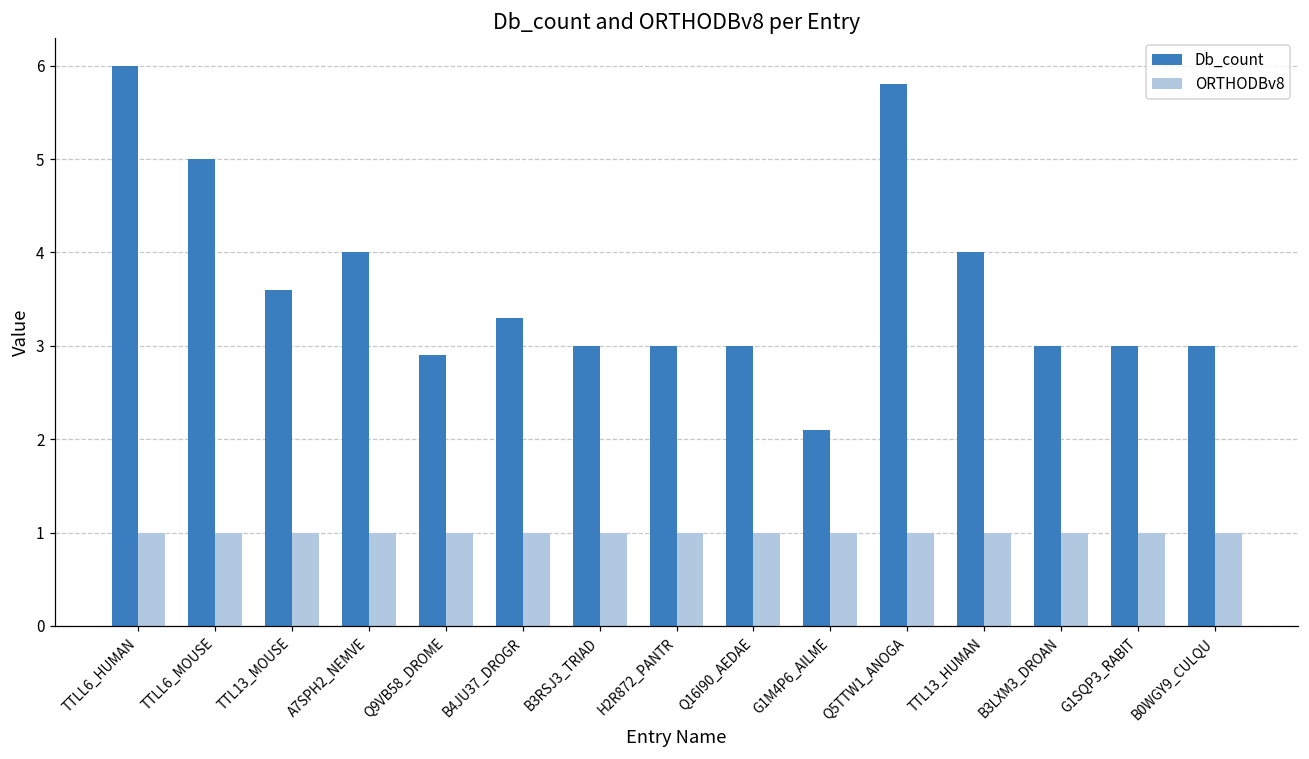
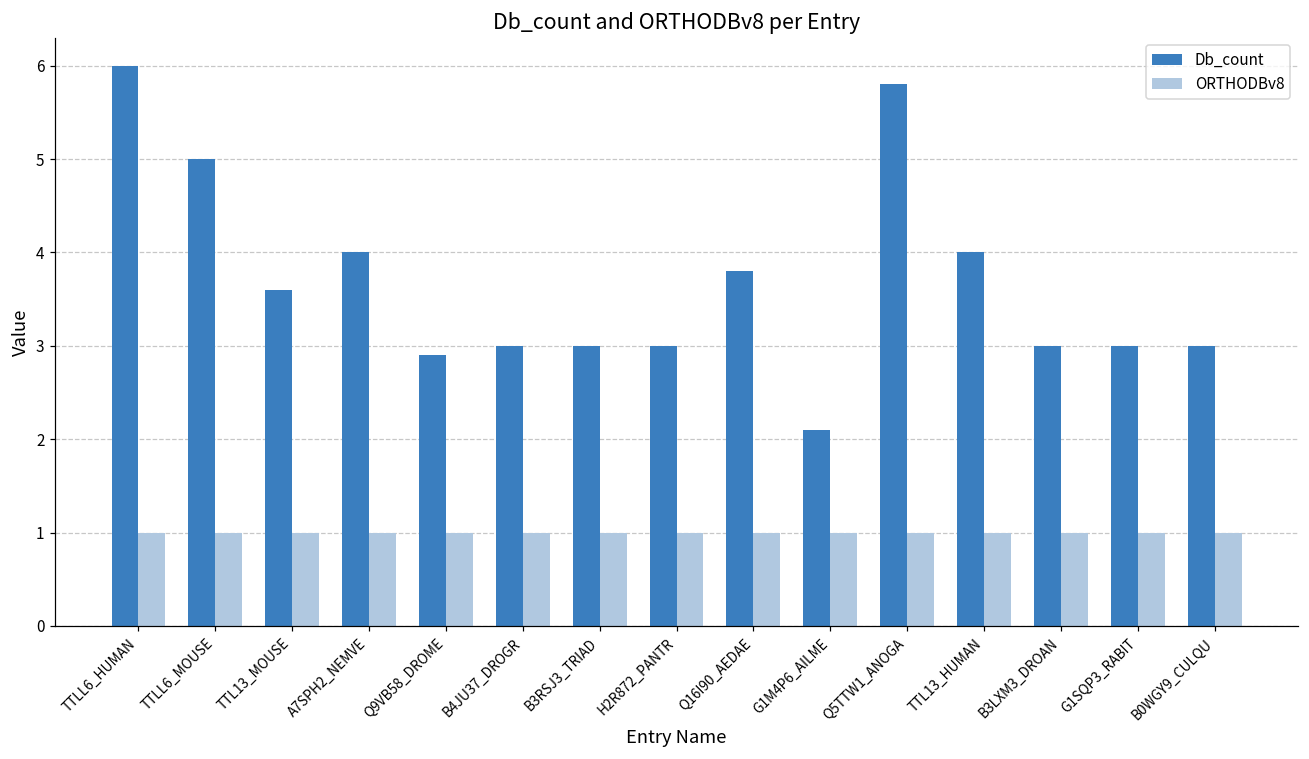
Db_count, B4JU37_DROGR: 3.3 -> 3.0
Db_count, Q16I90_AEDAE: 3.0 -> 3.8
